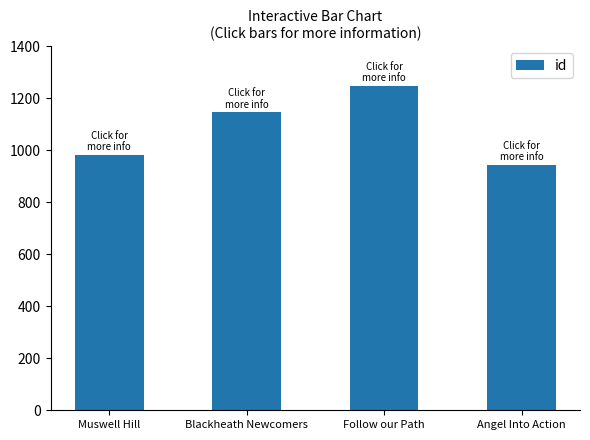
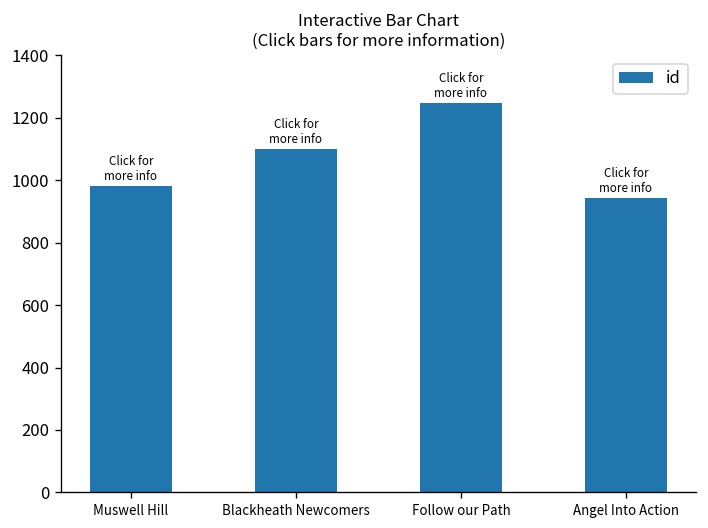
Blackheath Newcomers: 1150 -> 1100
